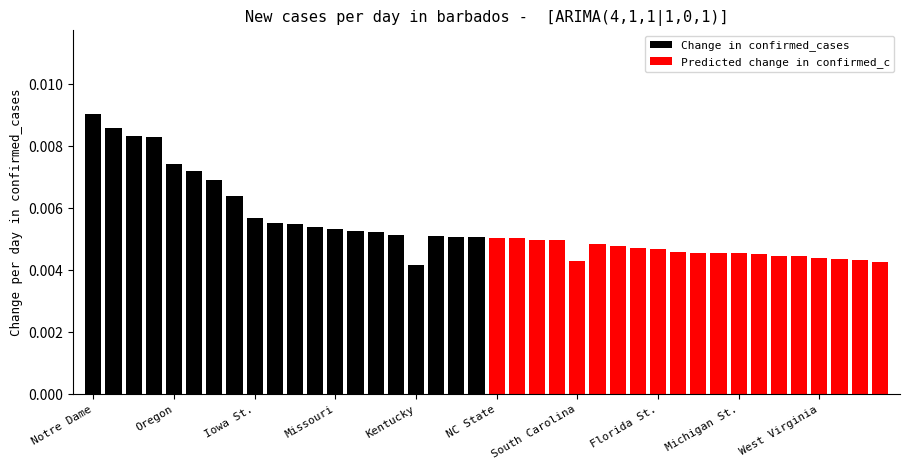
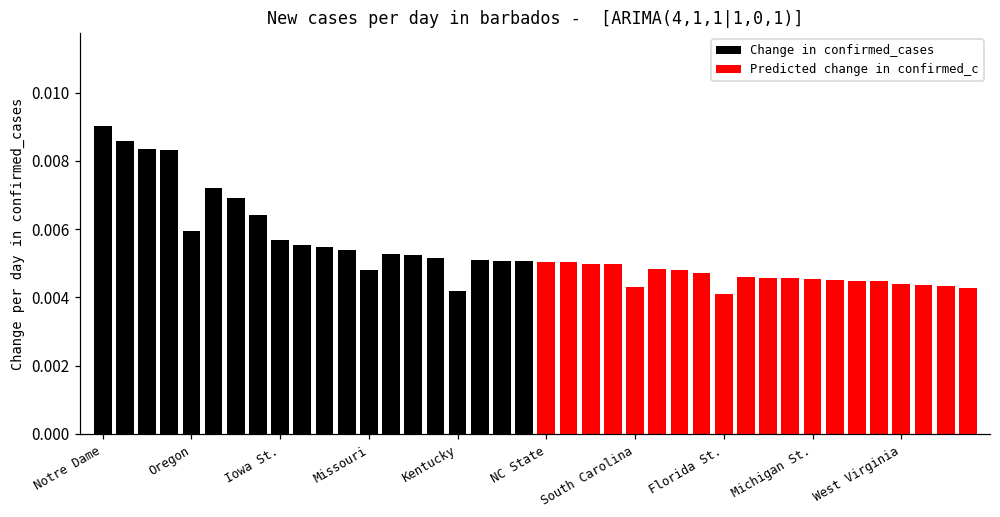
Change in confirmed_cases, Oregon: 0.0074 -> 0.0059
Change in confirmed_cases, Missouri: 0.0053 -> 0.0048
Predicted change in confirmed_c, Florida St.: 0.0047 -> 0.0041
